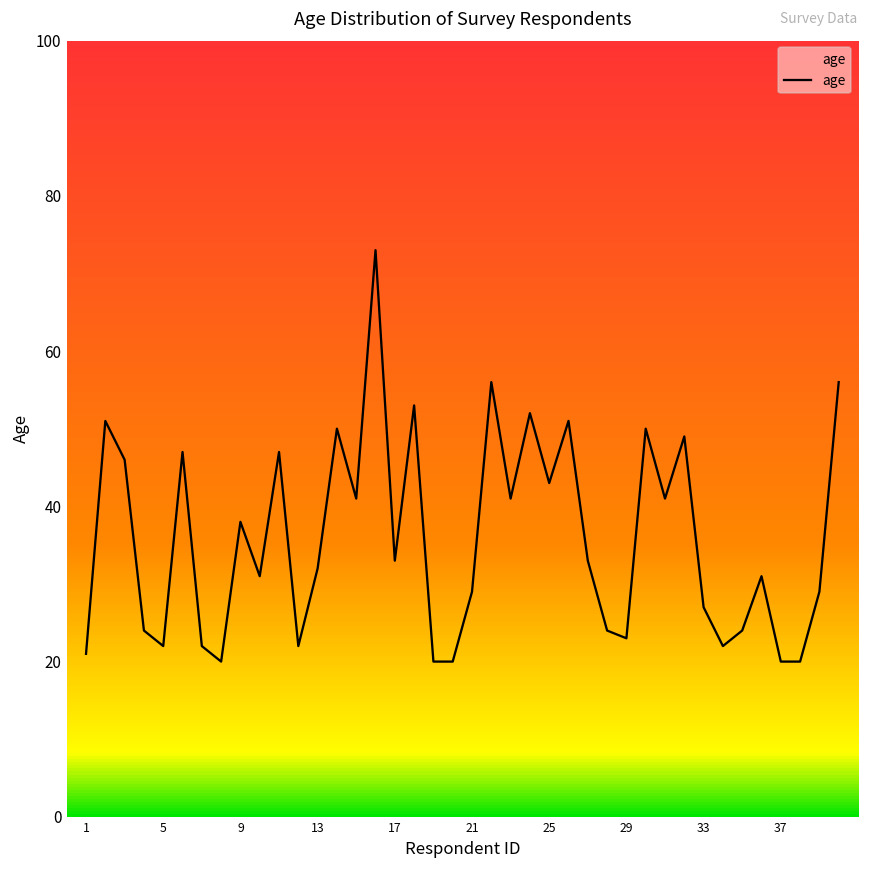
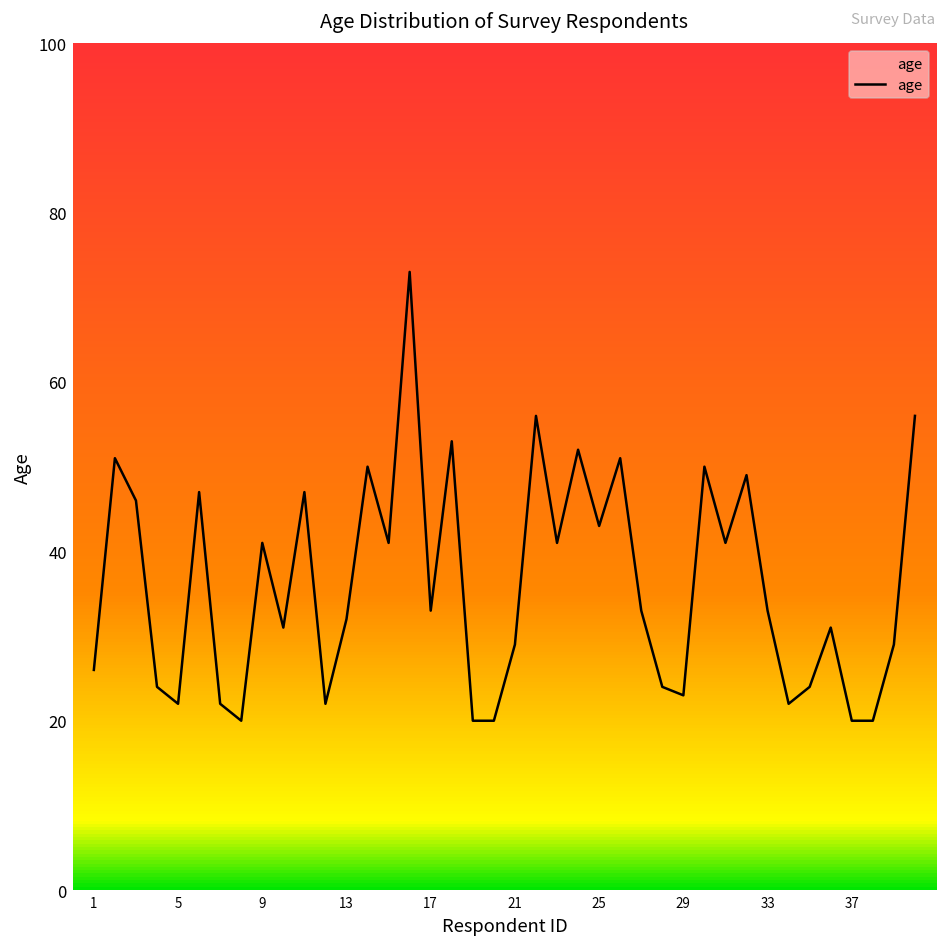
1: 21 -> 26
9: 38 -> 41
33: 27 -> 33
